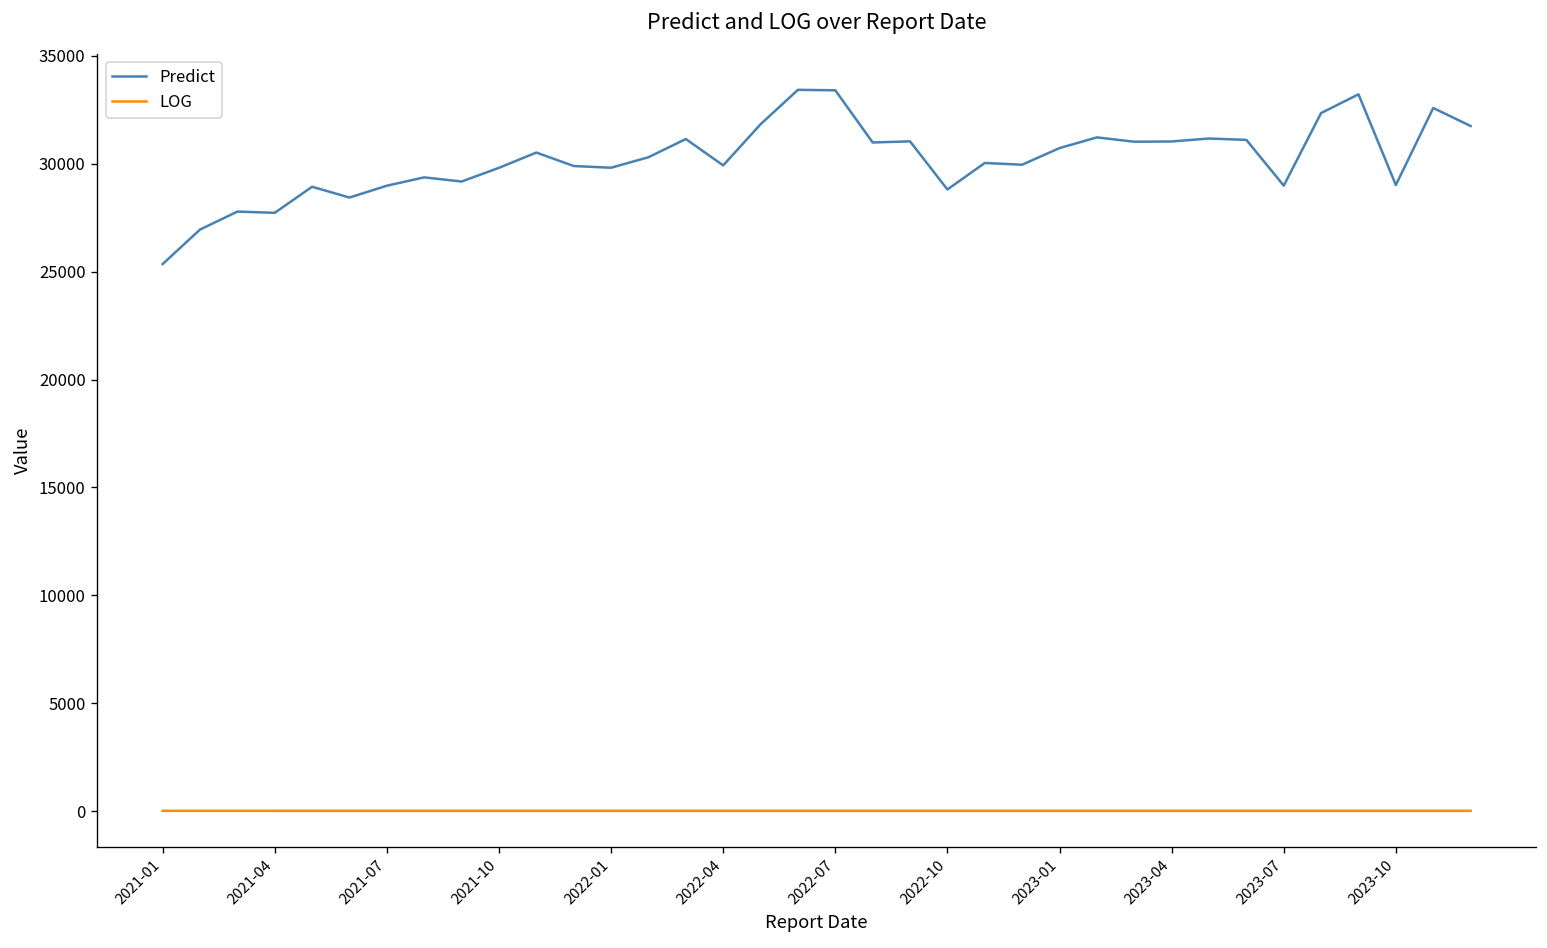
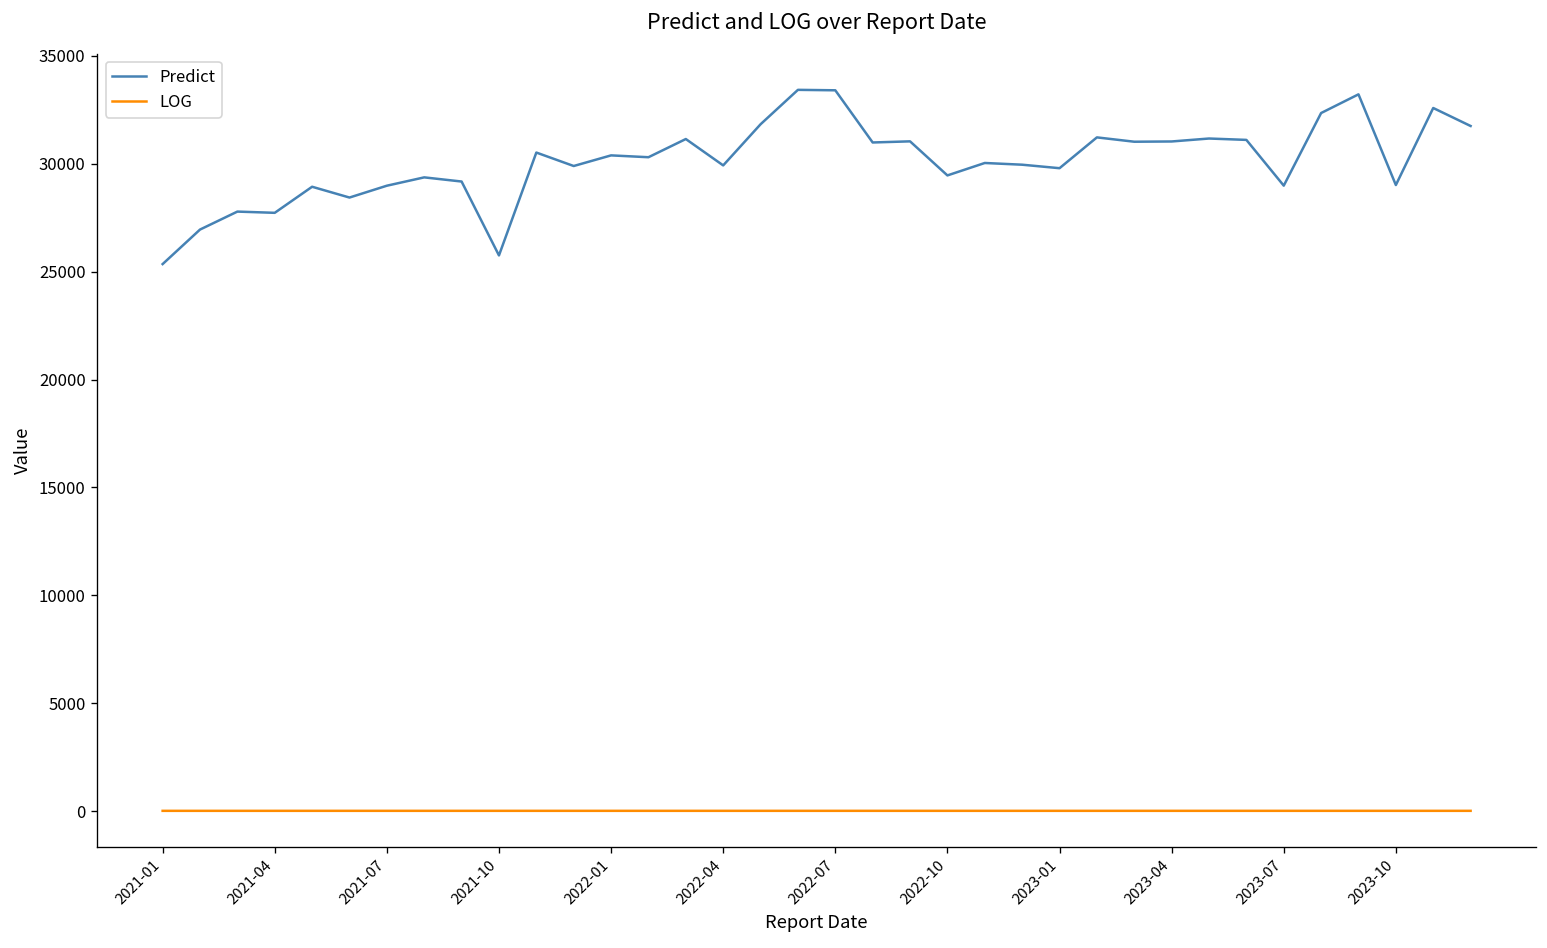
Predict, 2021-10: 29800 -> 25800
Predict, 2022-01: 29800 -> 30400
Predict, 2022-10: 28800 -> 29500
Predict, 2023-01: 30700 -> 29800
